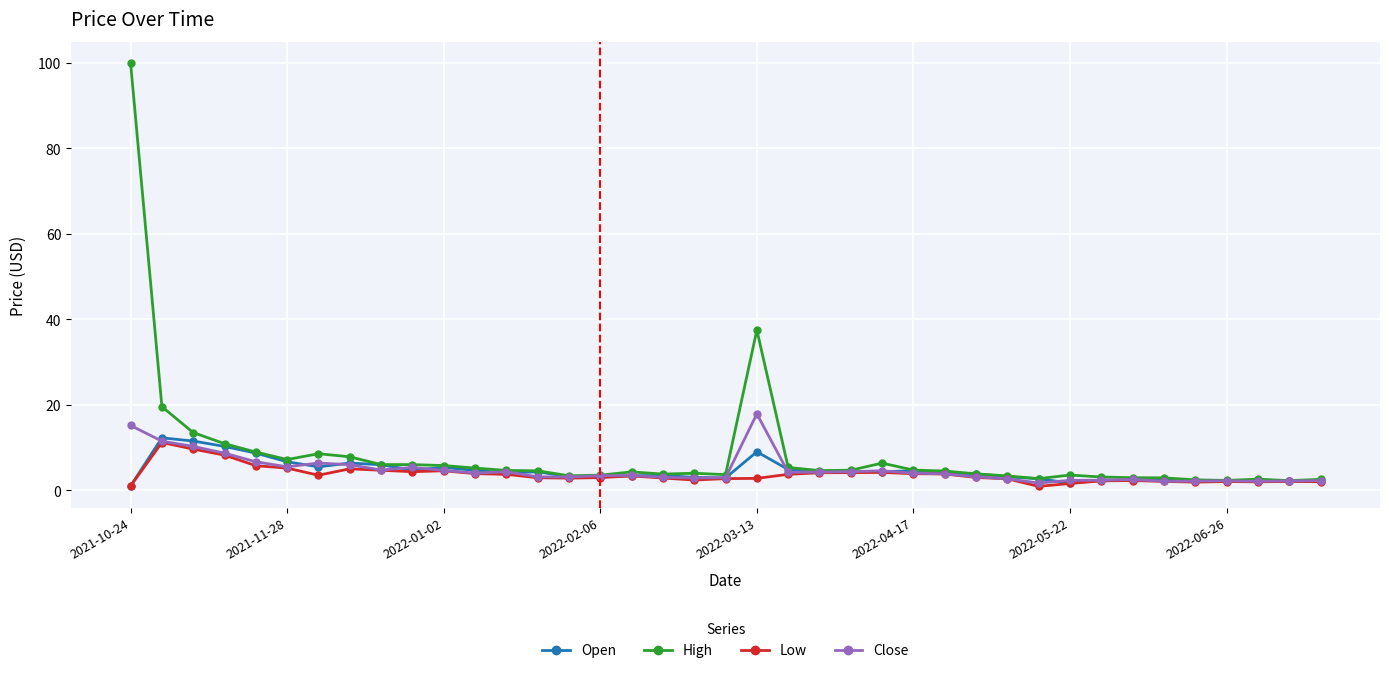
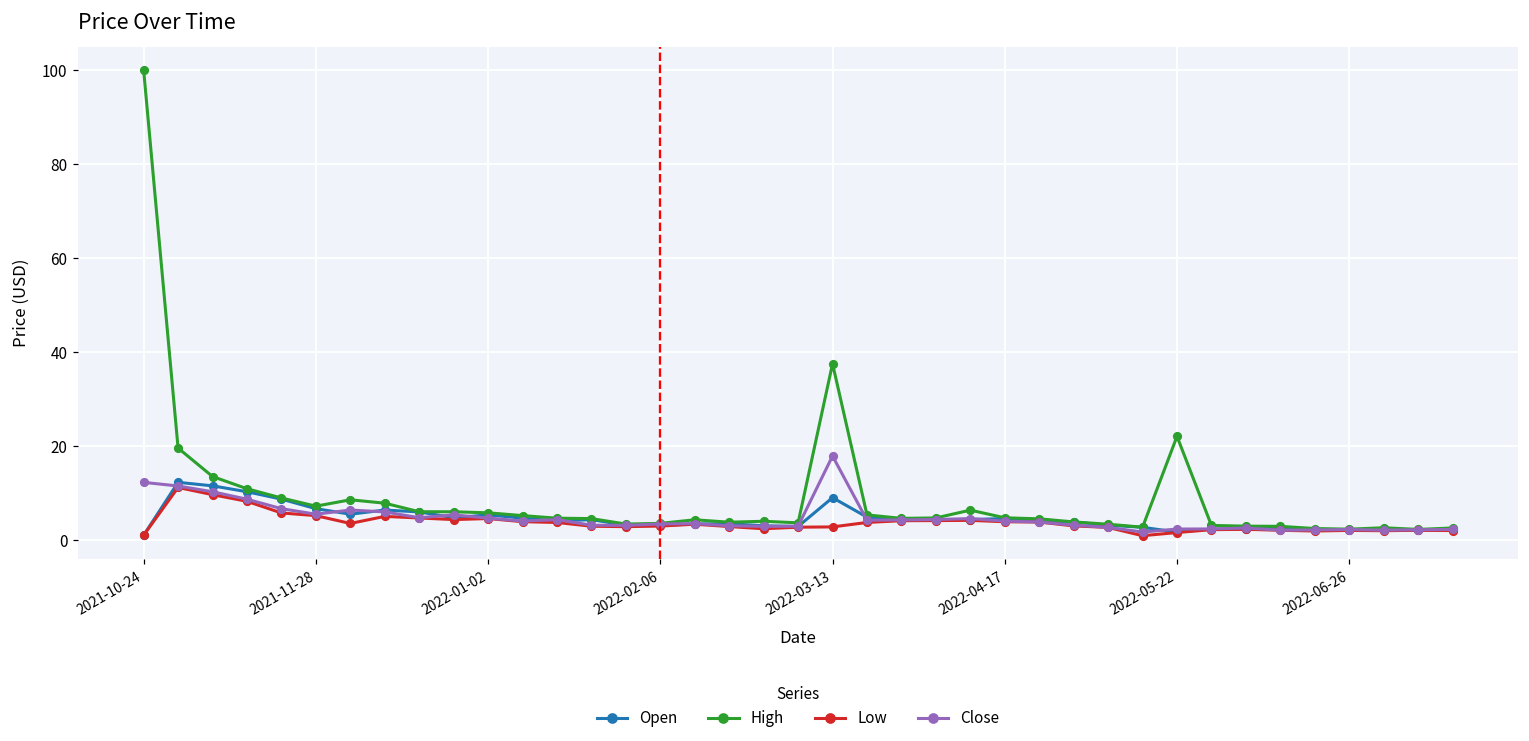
Close, 2021-10-24: 15 -> 12
High, 2022-05-22: 4 -> 22
